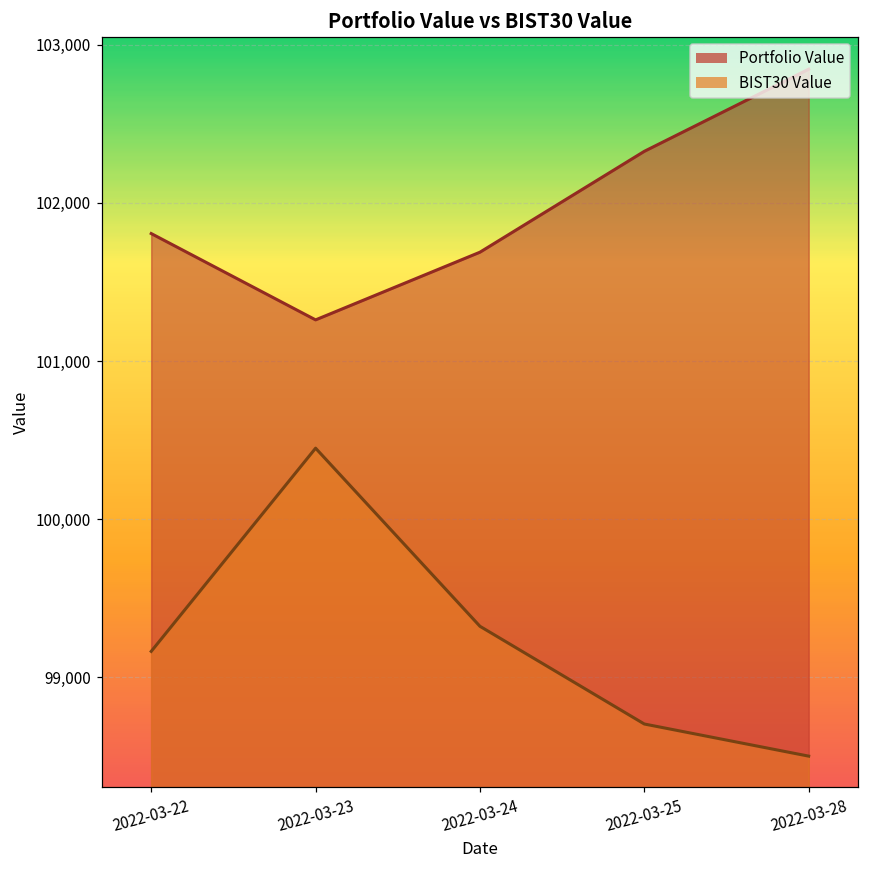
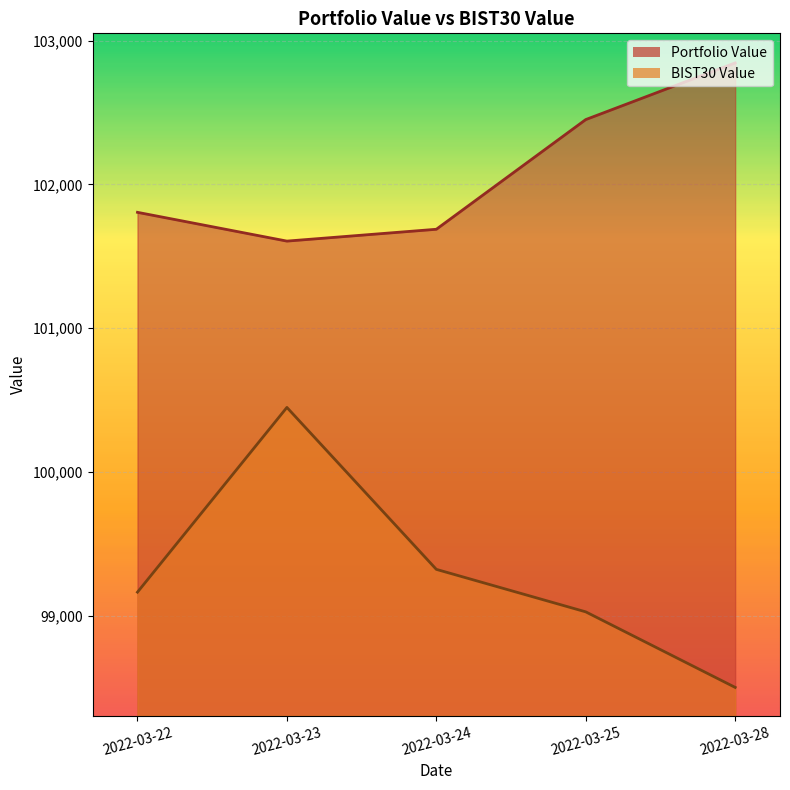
Portfolio Value, 2022-03-23: 101,260 -> 101,610
Portfolio Value, 2022-03-25: 102,330 -> 102,450
BIST30 Value, 2022-03-25: 98,710 -> 99,030
